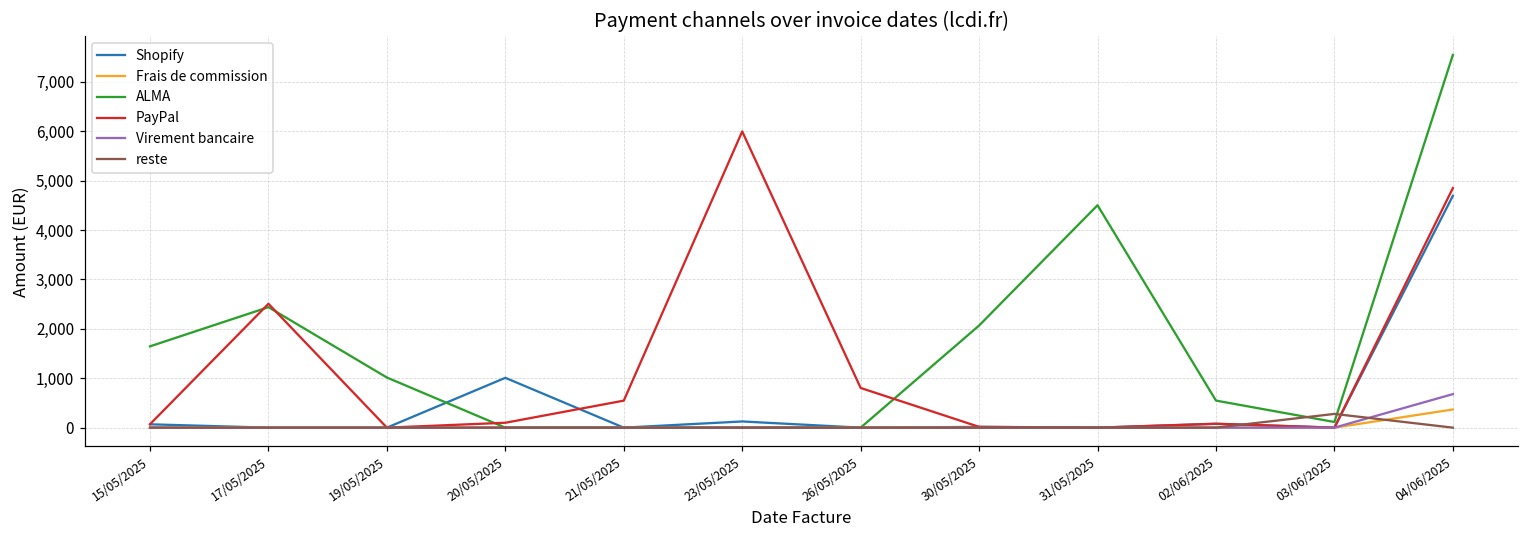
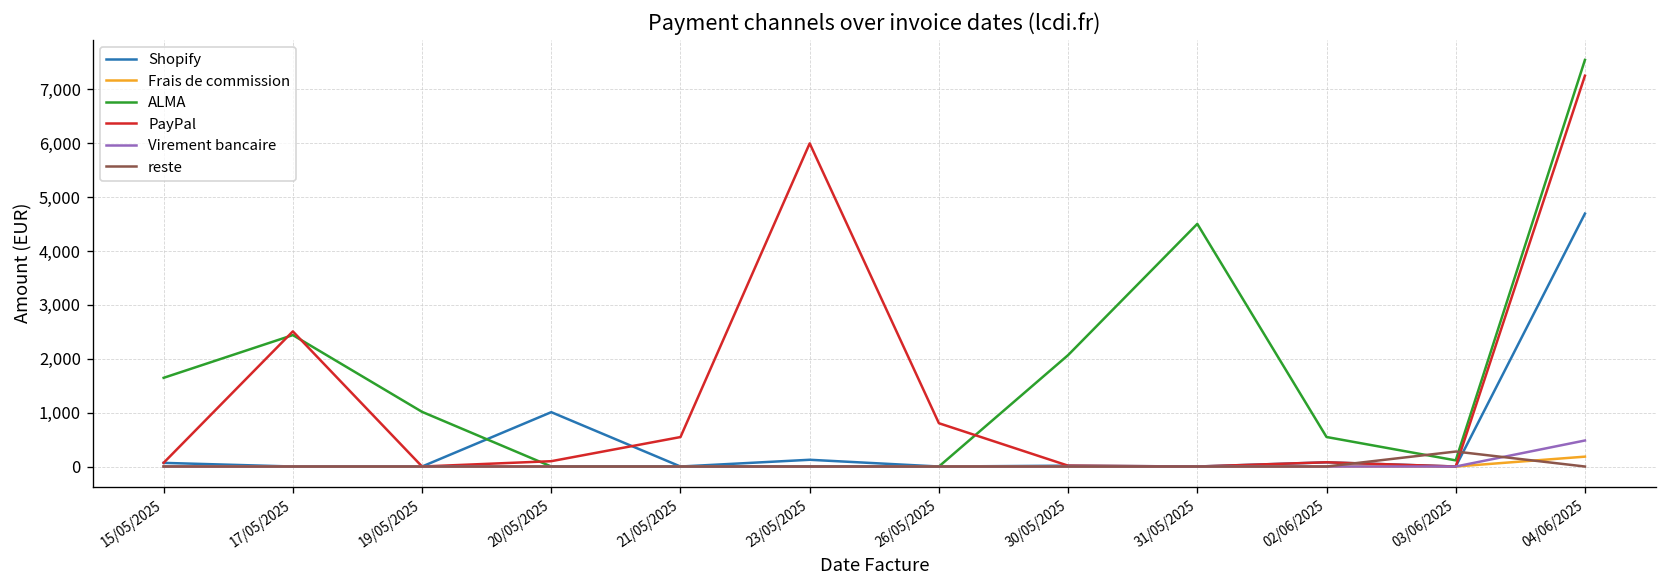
Frais de commission, 04/06/2025: 400 -> 200
PayPal, 04/06/2025: 4,900 -> 7,300
Virement bancaire, 04/06/2025: 700 -> 500
